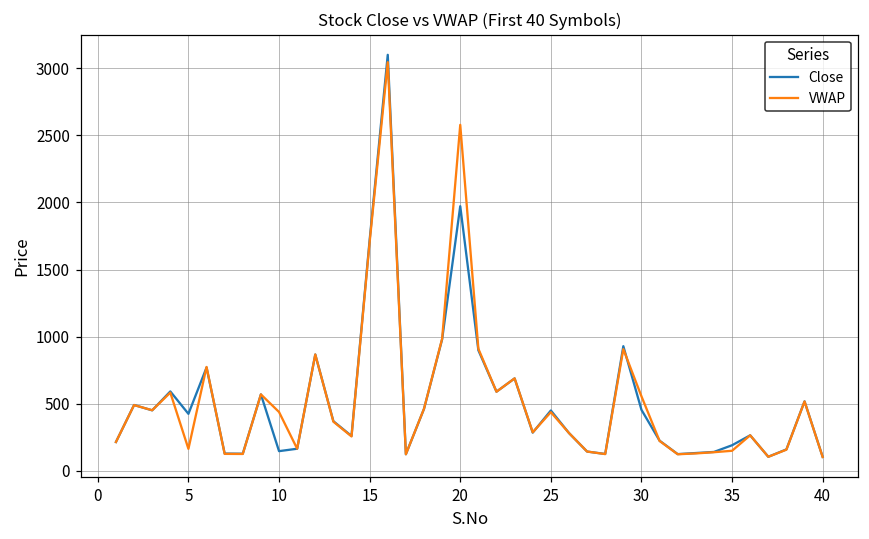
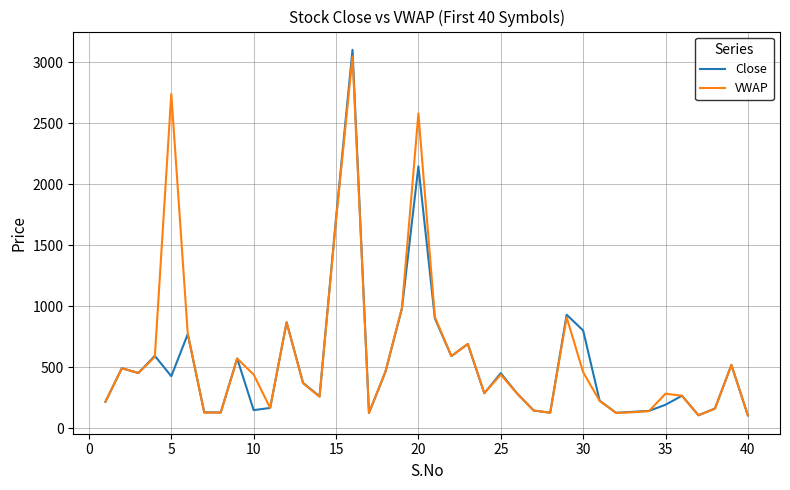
VWAP, 5: 160 -> 2740
Close, 20: 1970 -> 2150
Close, 30: 460 -> 800
VWAP, 30: 560 -> 460
VWAP, 35: 150 -> 280
